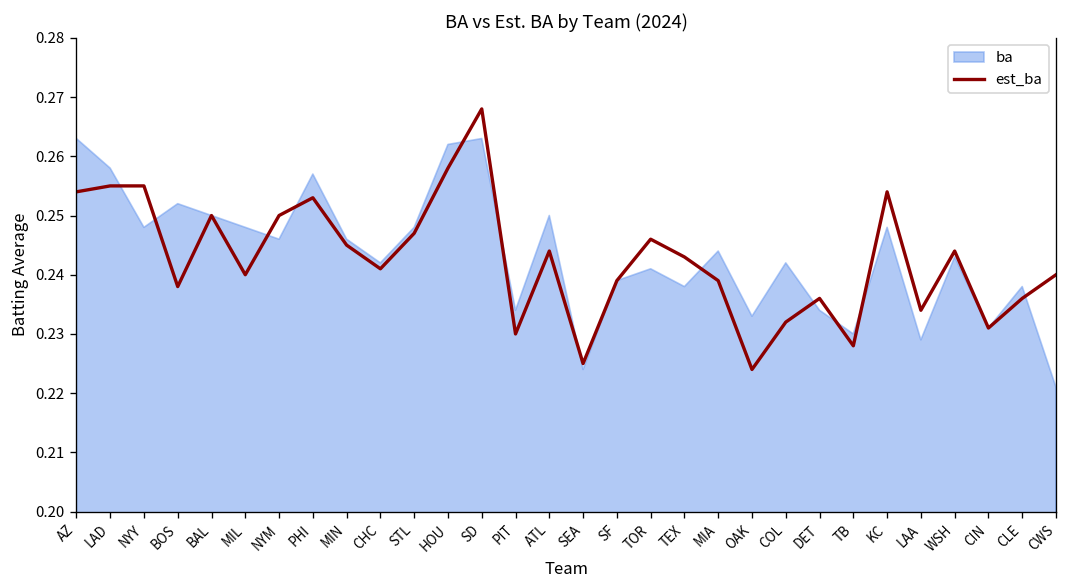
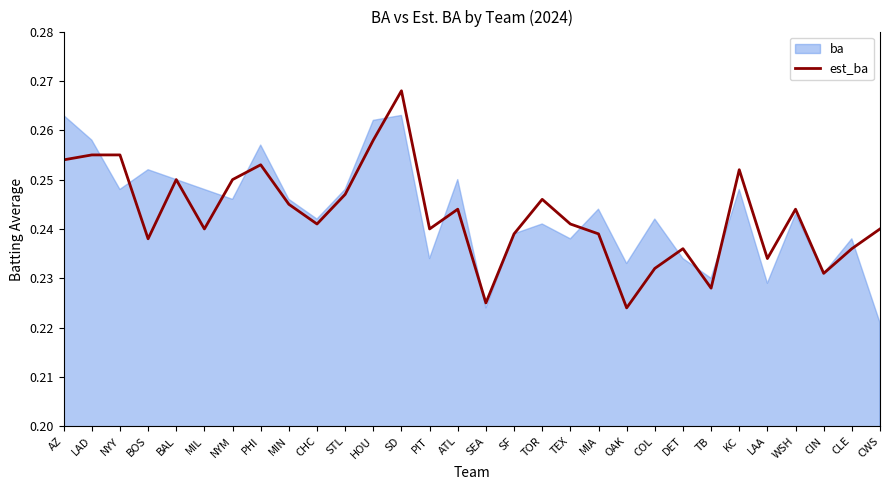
est_ba, PIT: 0.23 -> 0.24
est_ba, TEX: 0.243 -> 0.241
est_ba, KC: 0.254 -> 0.252
